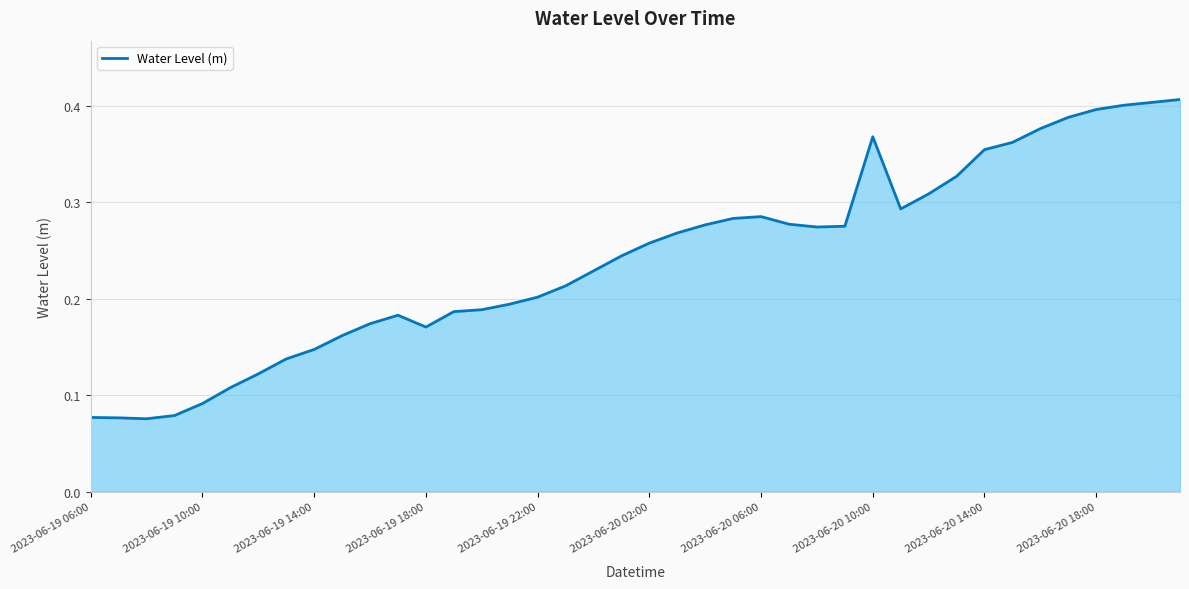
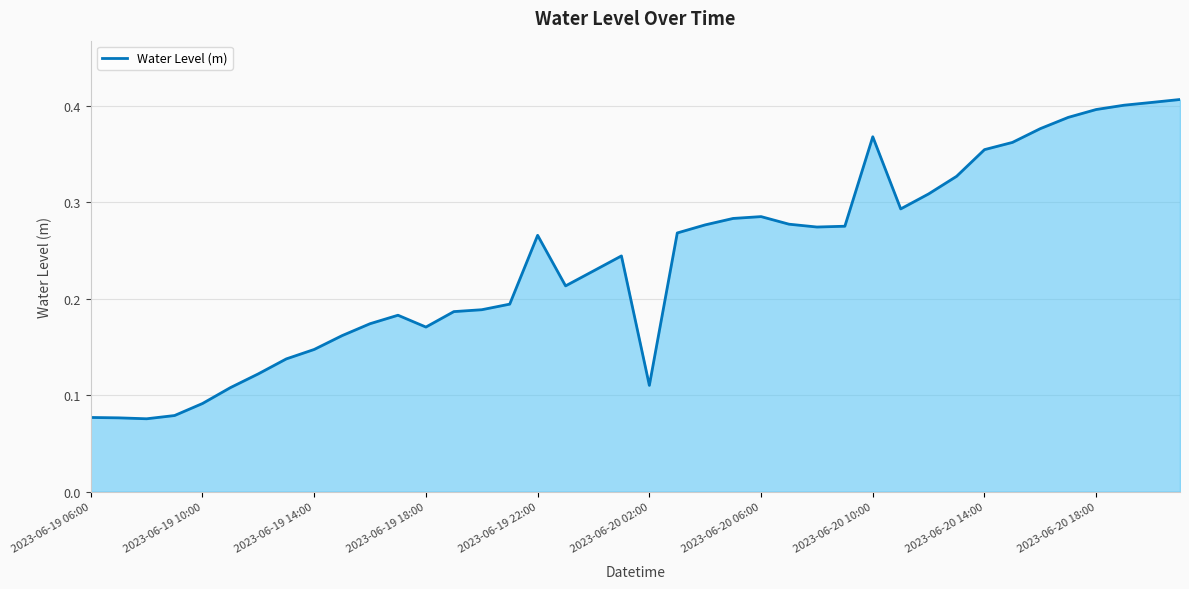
2023-06-19 22:00: 0.20 -> 0.27
2023-06-20 02:00: 0.26 -> 0.11
